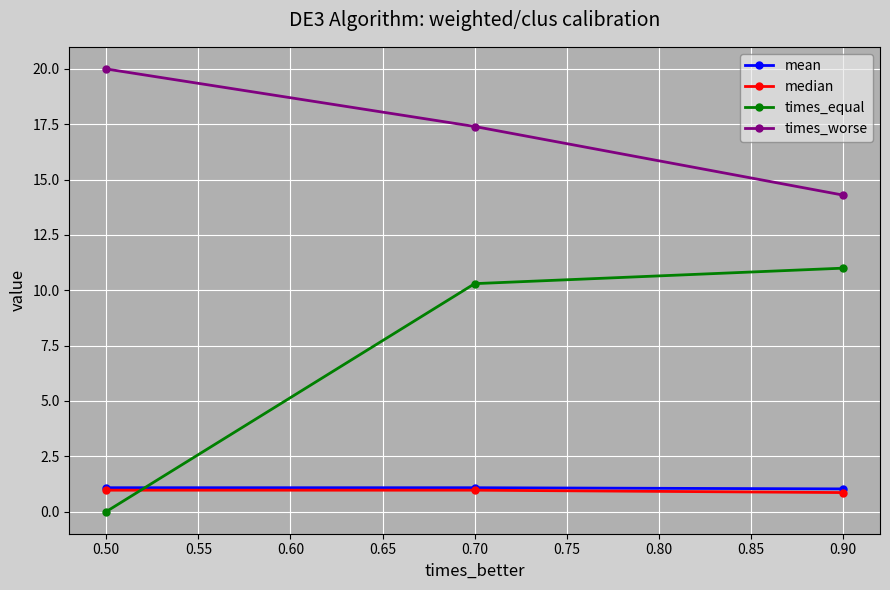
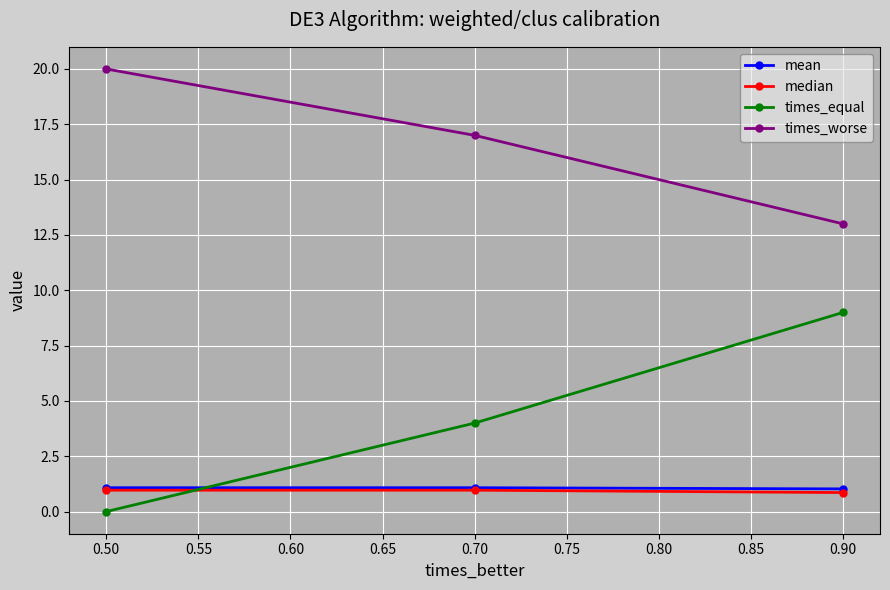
times_equal, 0.70: 10.3 -> 4.0
times_worse, 0.70: 17.4 -> 17.0
times_equal, 0.90: 11 -> 9
times_worse, 0.90: 14.3 -> 13.0
